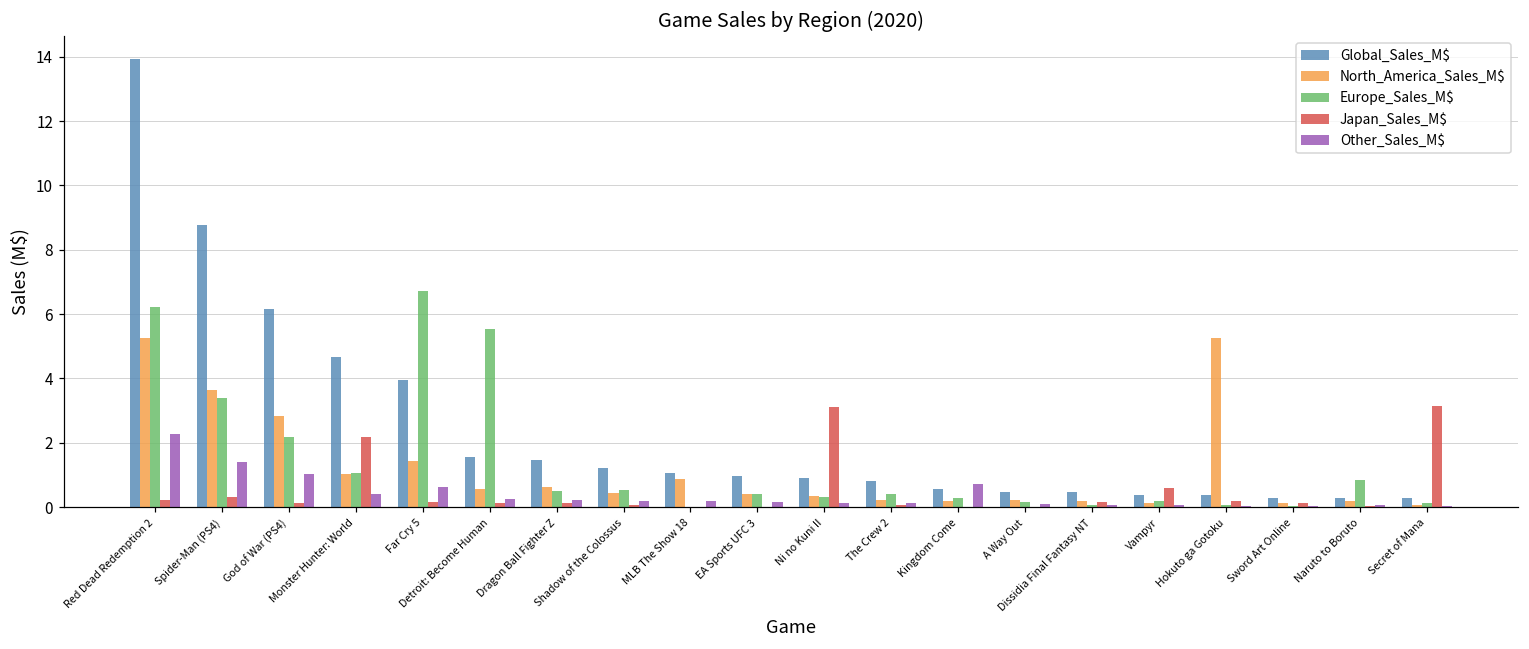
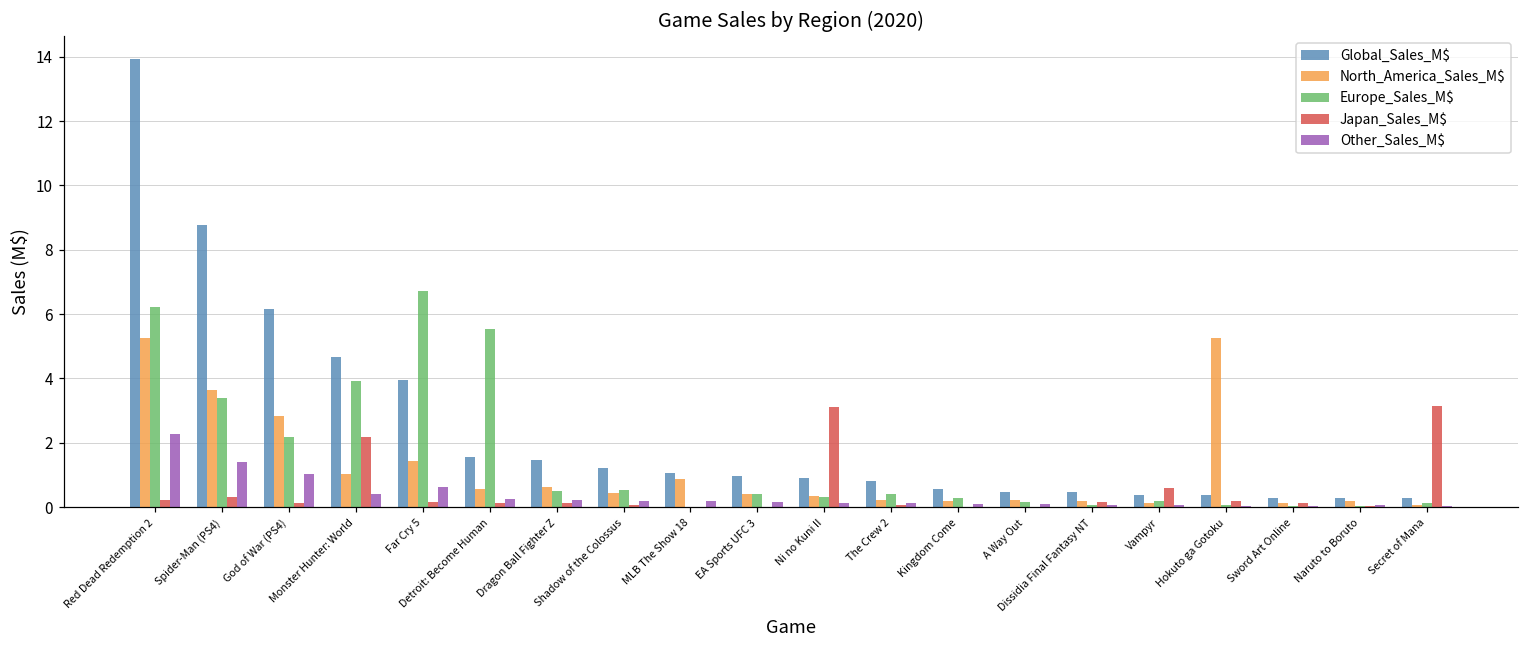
Europe_Sales_M$, Monster Hunter: World: 1.1 -> 3.9
Other_Sales_M$, Kingdom Come: 0.7 -> 0.1
Europe_Sales_M$, Naruto to Boruto: 0.9 -> 0.0
